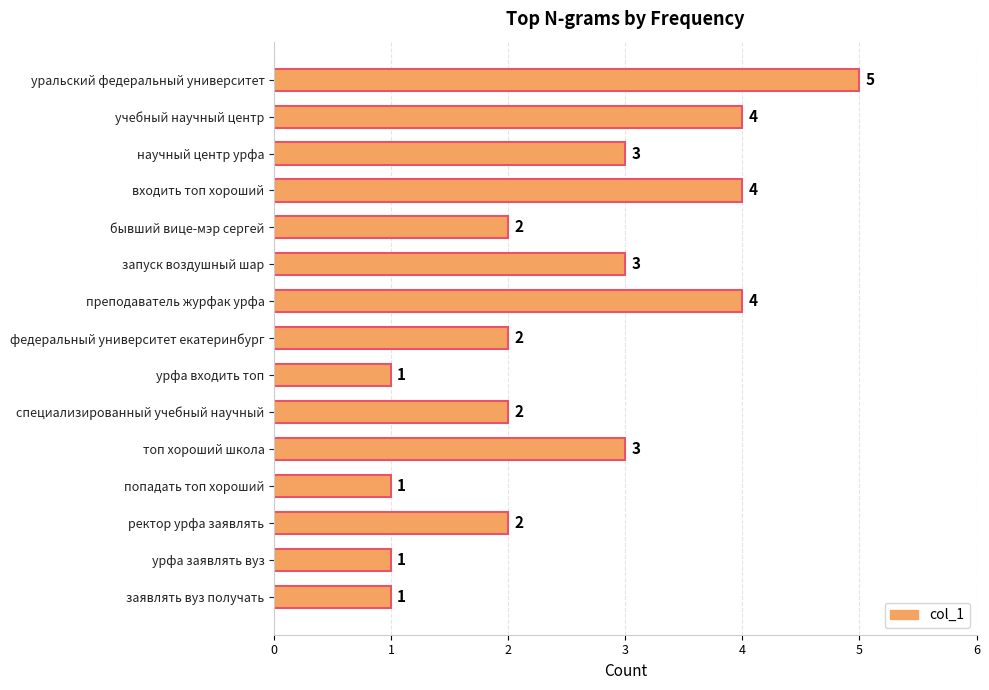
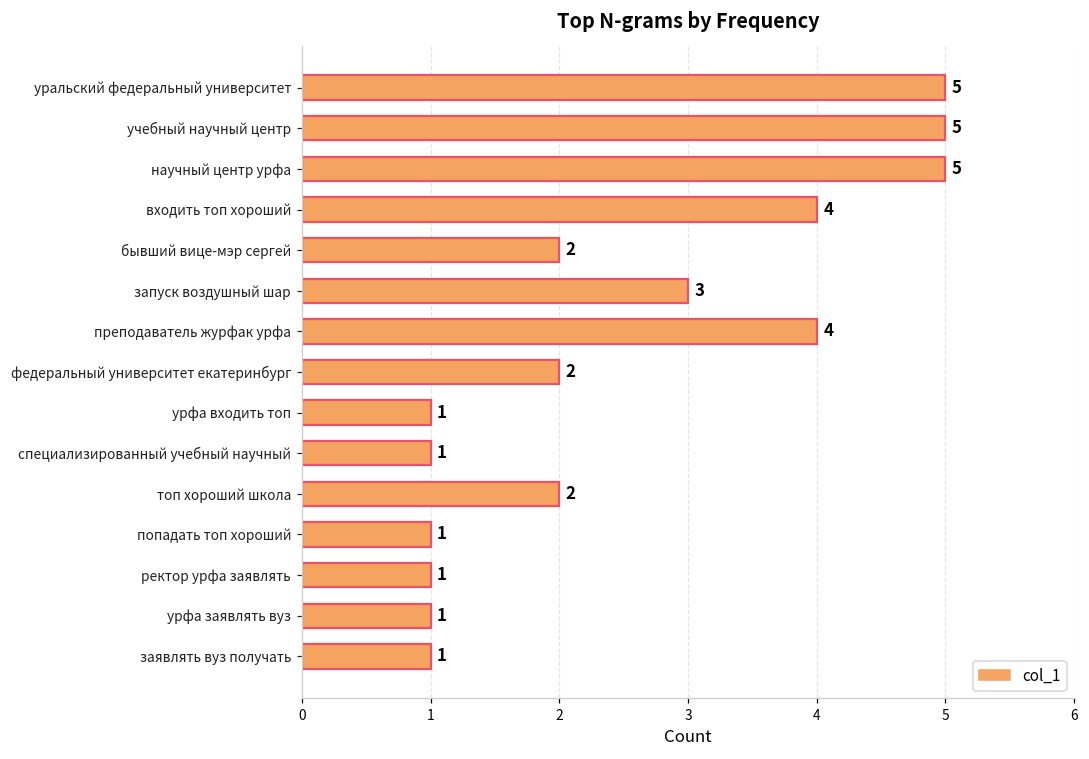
учебный научный центр: 4 -> 5
научный центр урфа: 3 -> 5
специализированный учебный научный: 2 -> 1
топ хороший школа: 3 -> 2
ректор урфа заявлять: 2 -> 1
